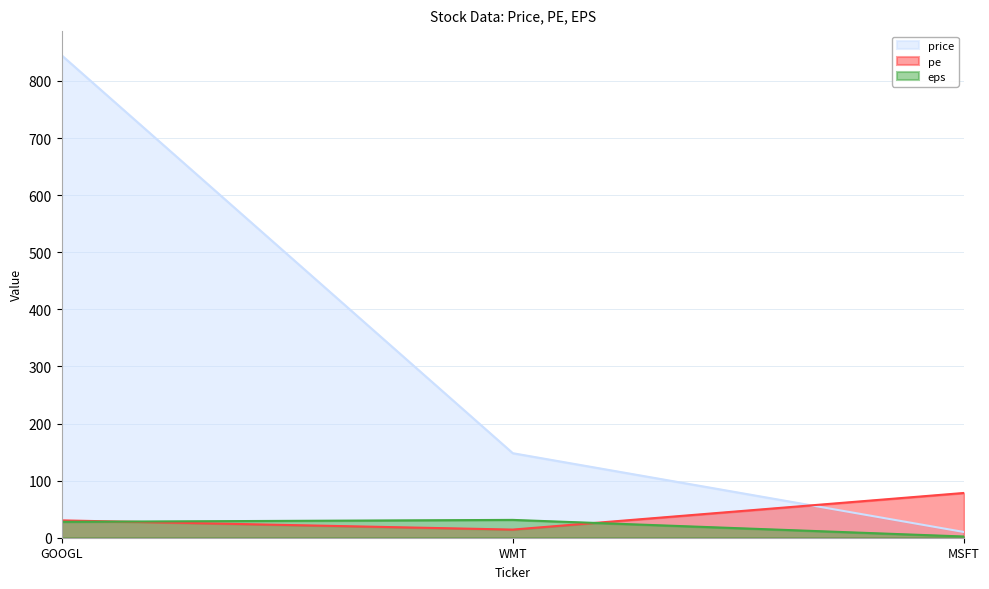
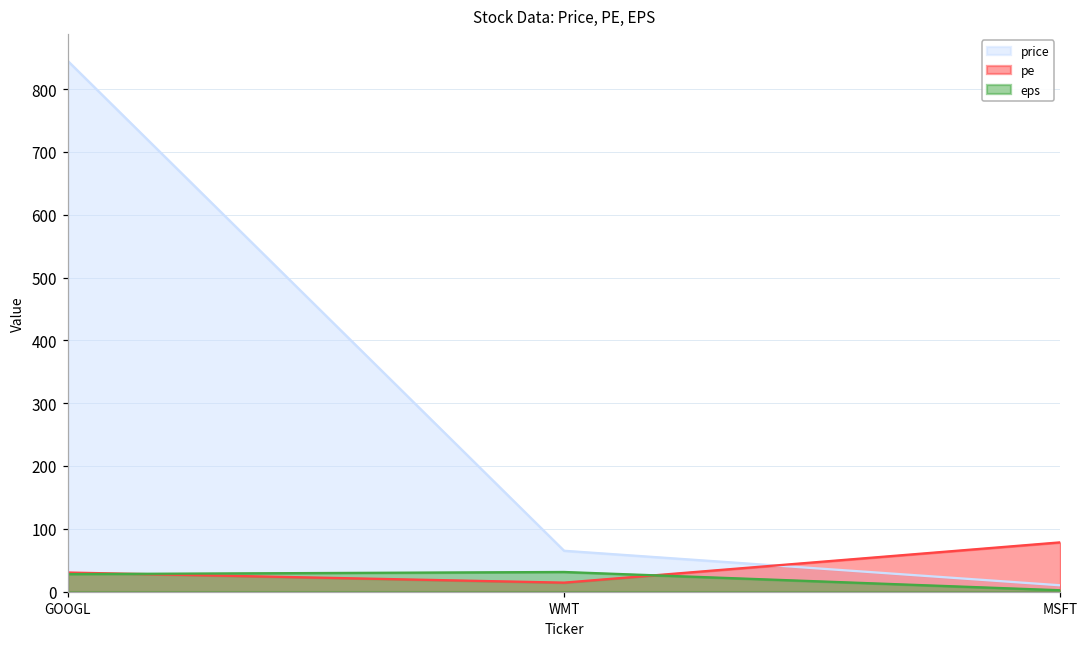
price, WMT: 150 -> 70
